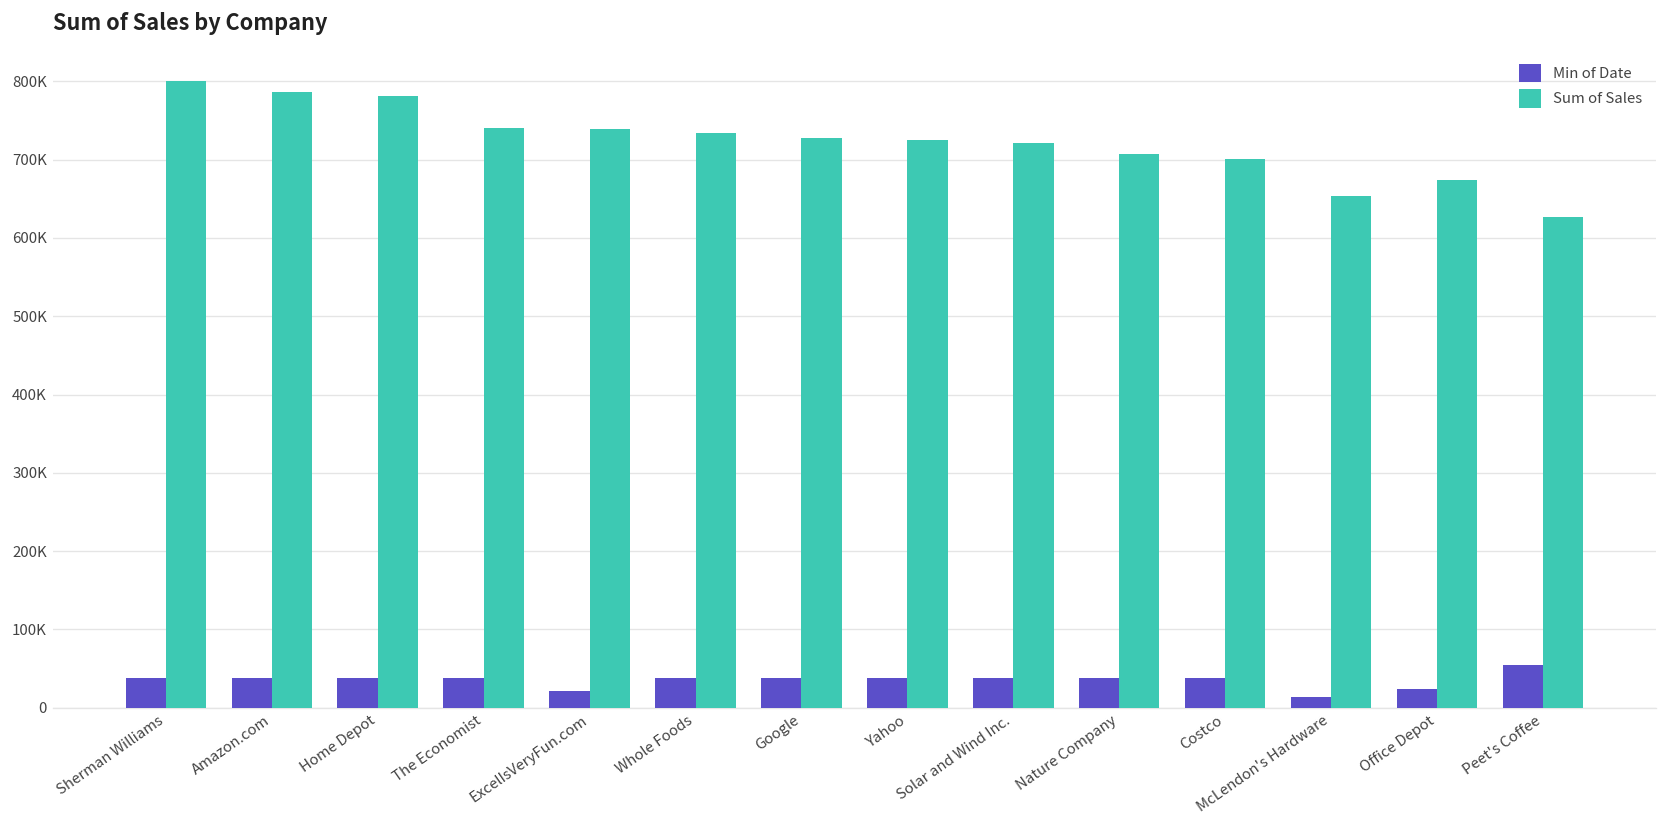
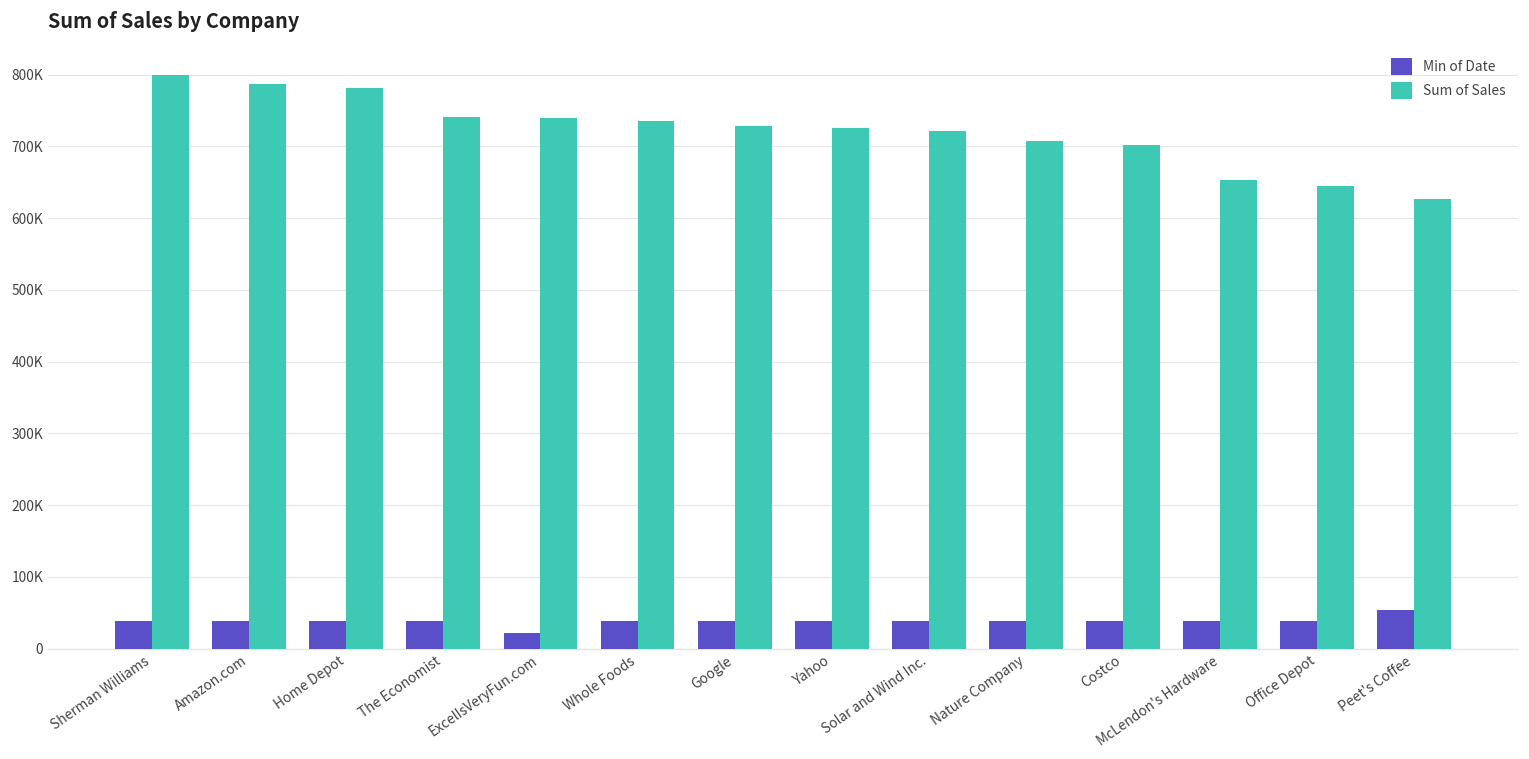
Min of Date, McLendon's Hardware: 10000 -> 40000
Min of Date, Office Depot: 20000 -> 40000
Sum of Sales, Office Depot: 670000 -> 640000
